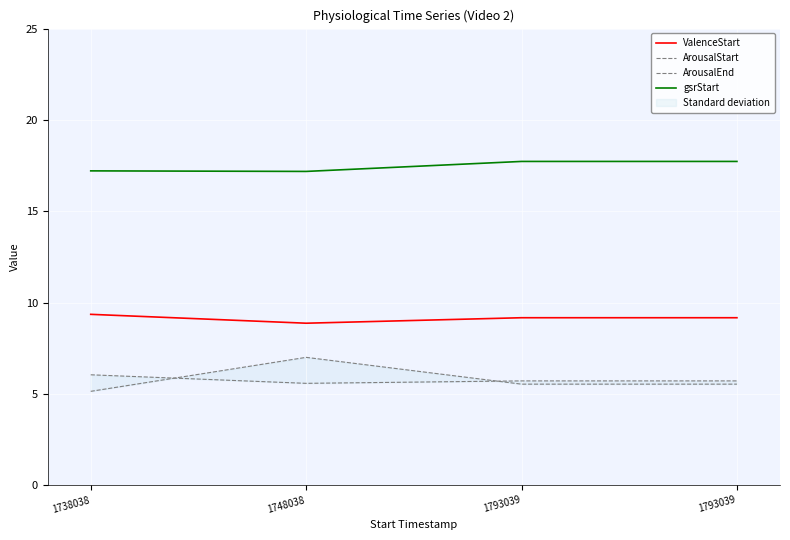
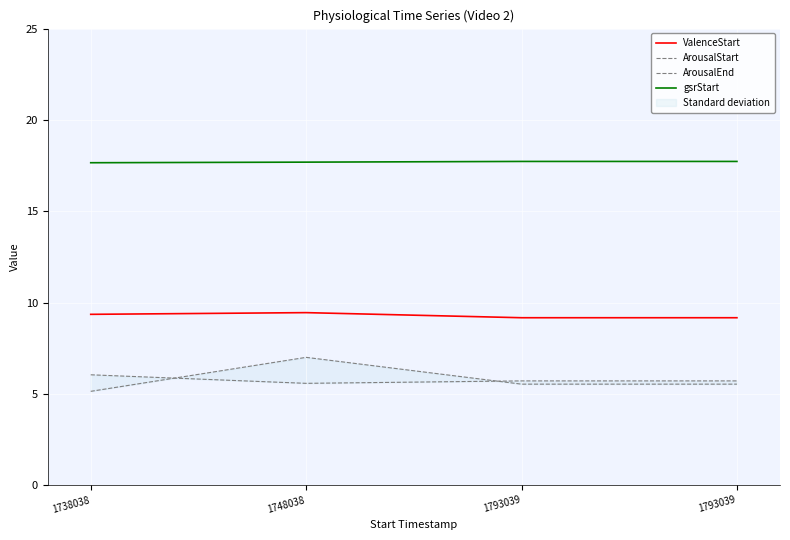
gsrStart, 1738038: 17.2 -> 17.7
ValenceStart, 1748038: 8.9 -> 9.4
gsrStart, 1748038: 17.2 -> 17.7
